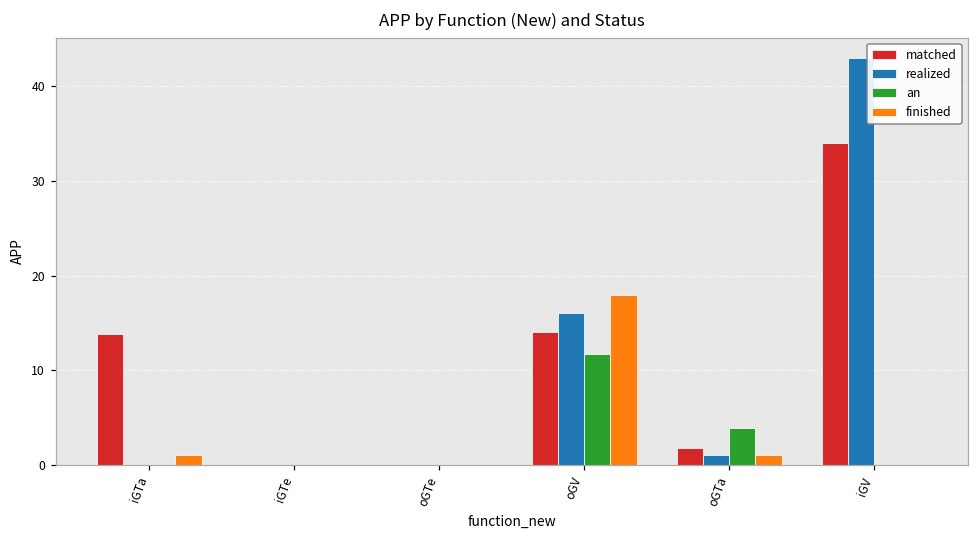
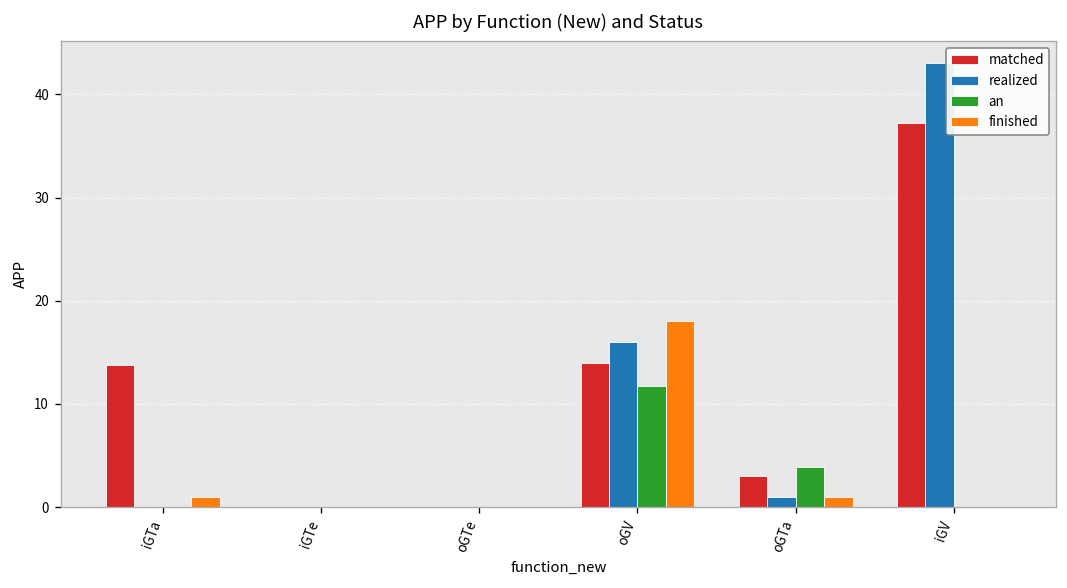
matched, oGTa: 2 -> 3
matched, iGV: 34 -> 37
